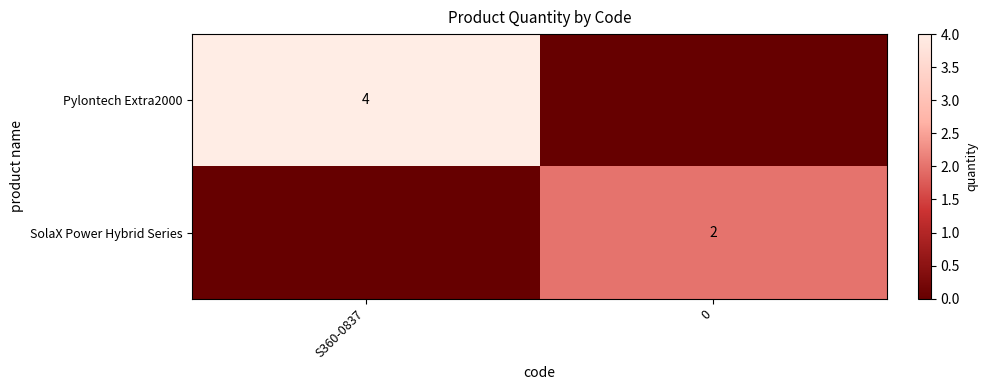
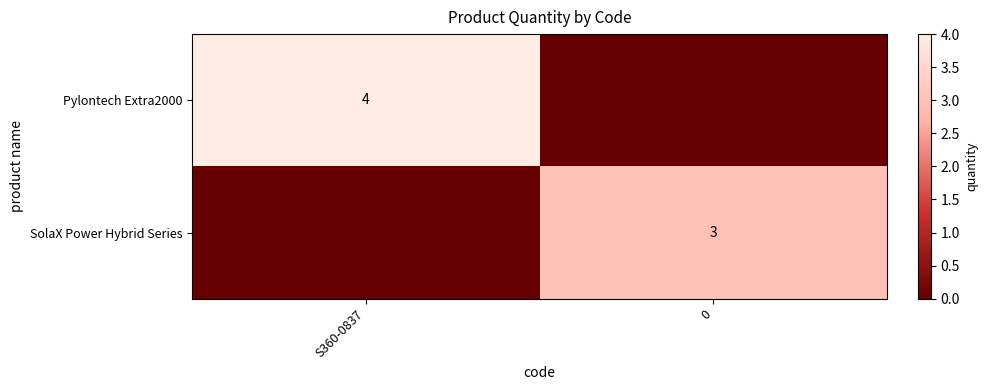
SolaX Power Hybrid Series, 0: 2 -> 3
